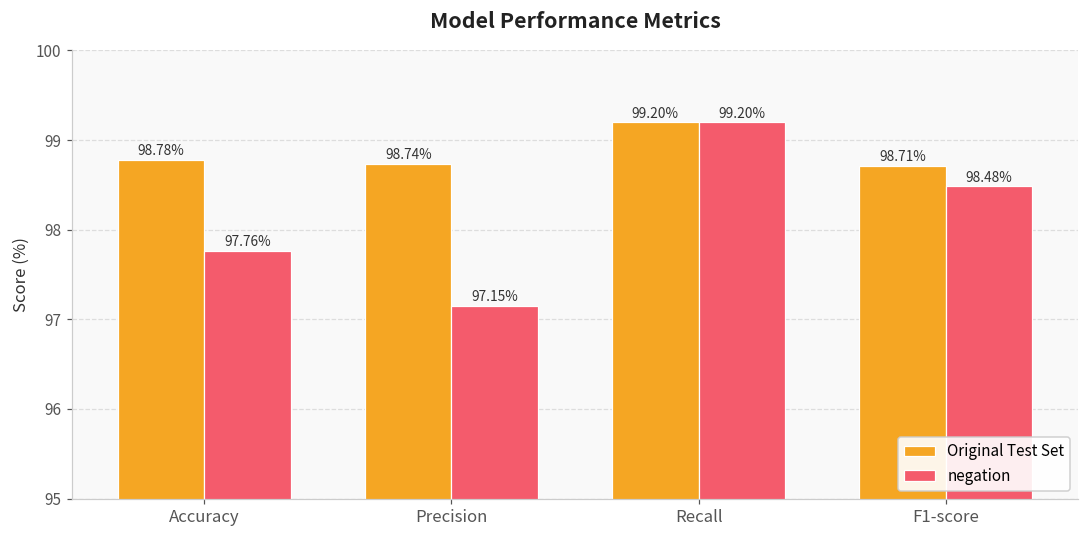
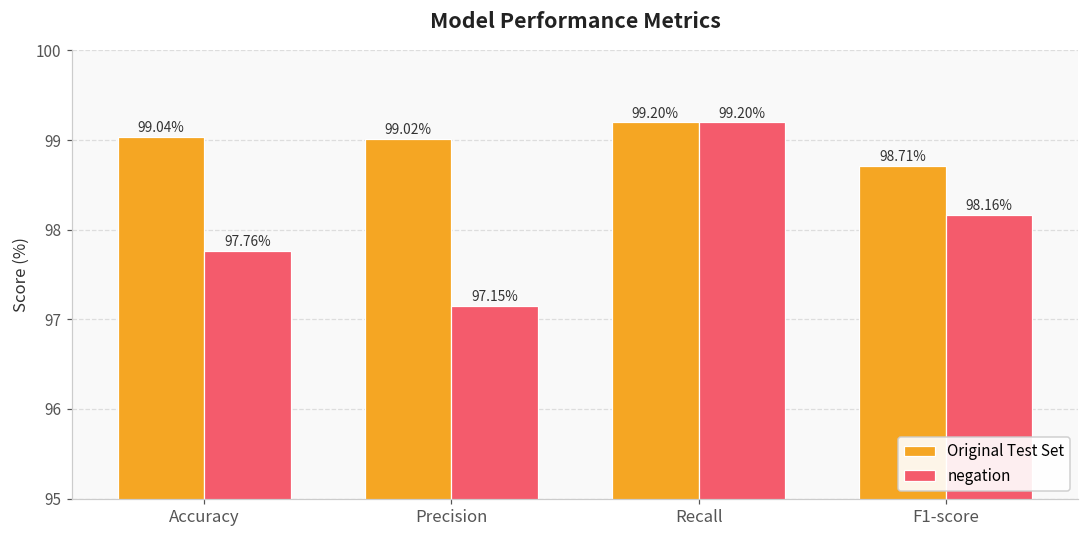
Original Test Set, Accuracy: 98.78% -> 99.04%
Original Test Set, Precision: 98.74% -> 99.02%
negation, F1-score: 98.48% -> 98.16%
